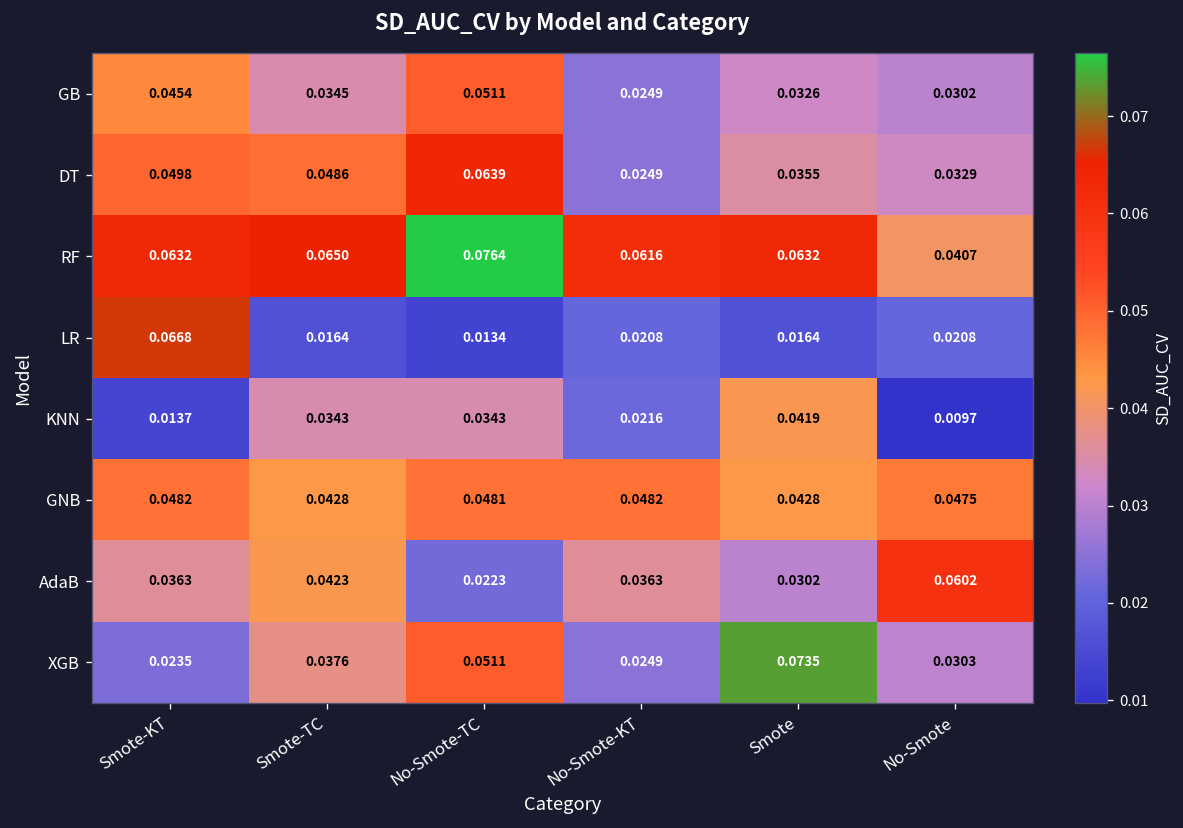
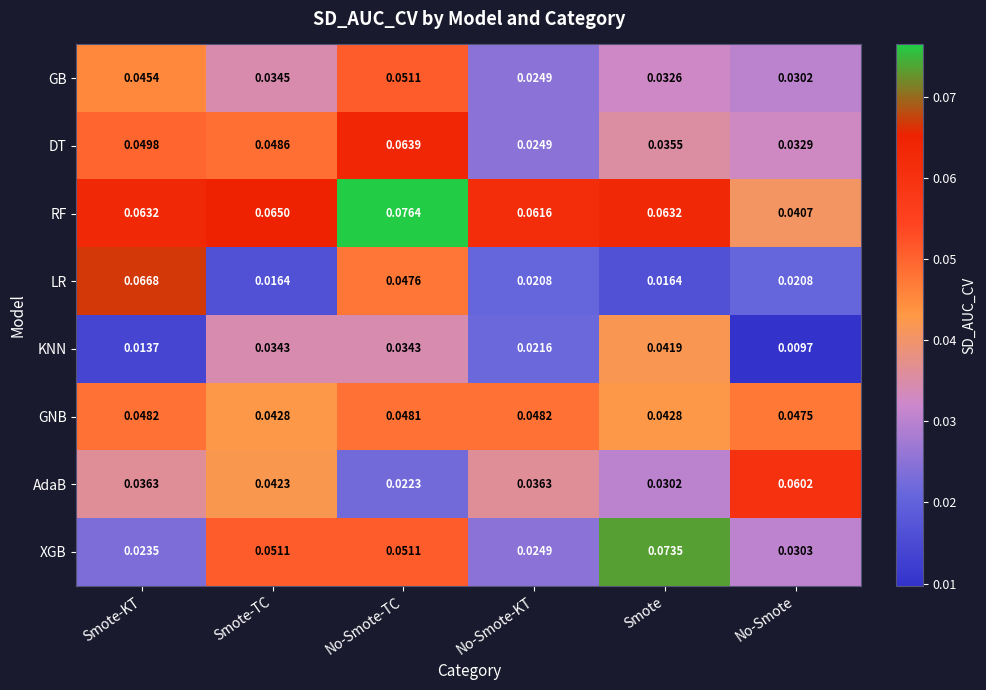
LR, No-Smote-TC: 0.0134 -> 0.0476
XGB, Smote-TC: 0.0376 -> 0.0511
